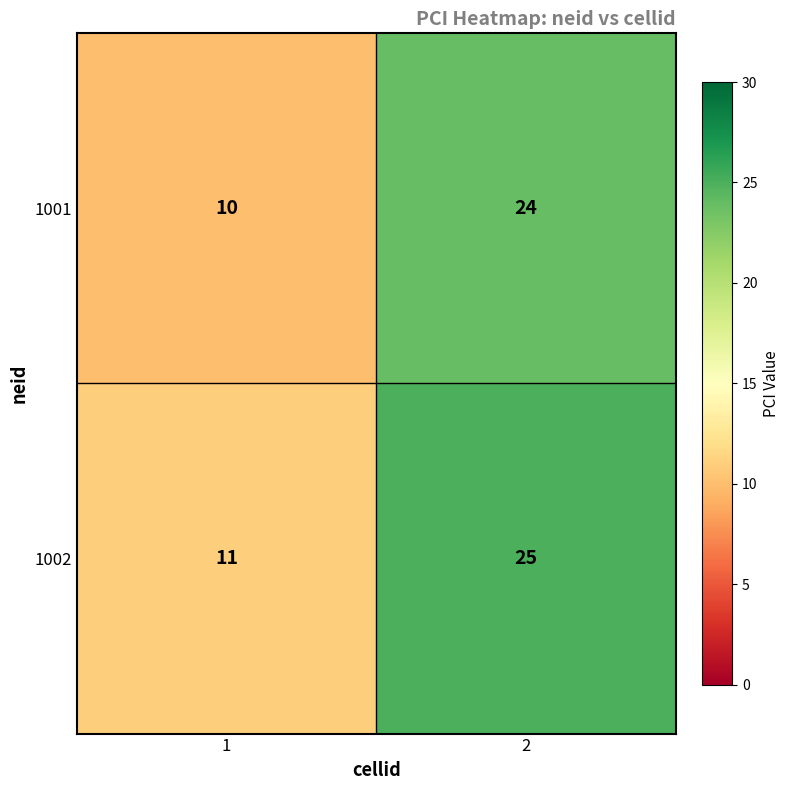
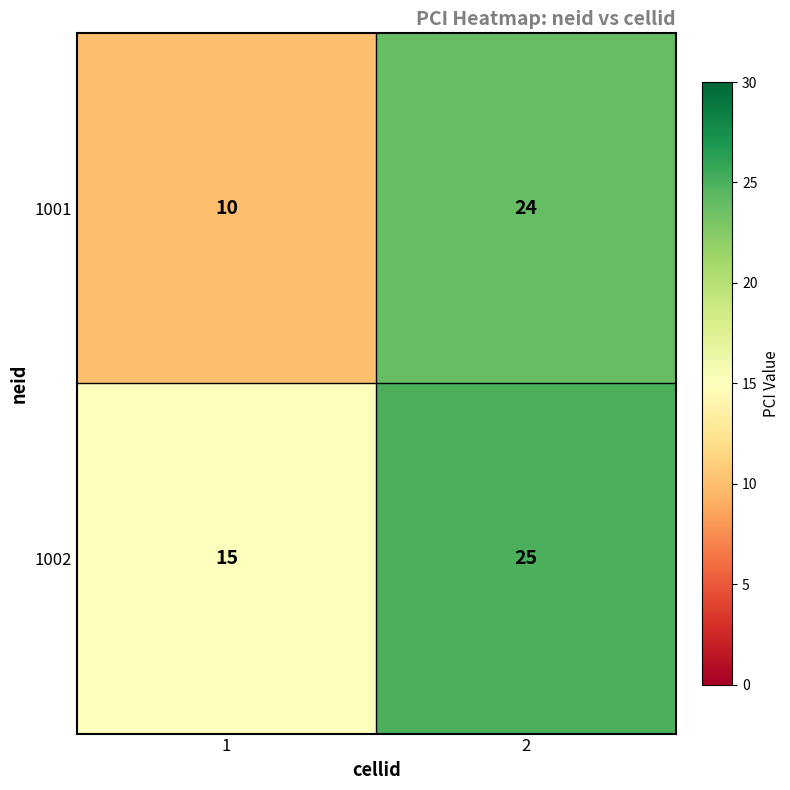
1002, 1: 11 -> 15
